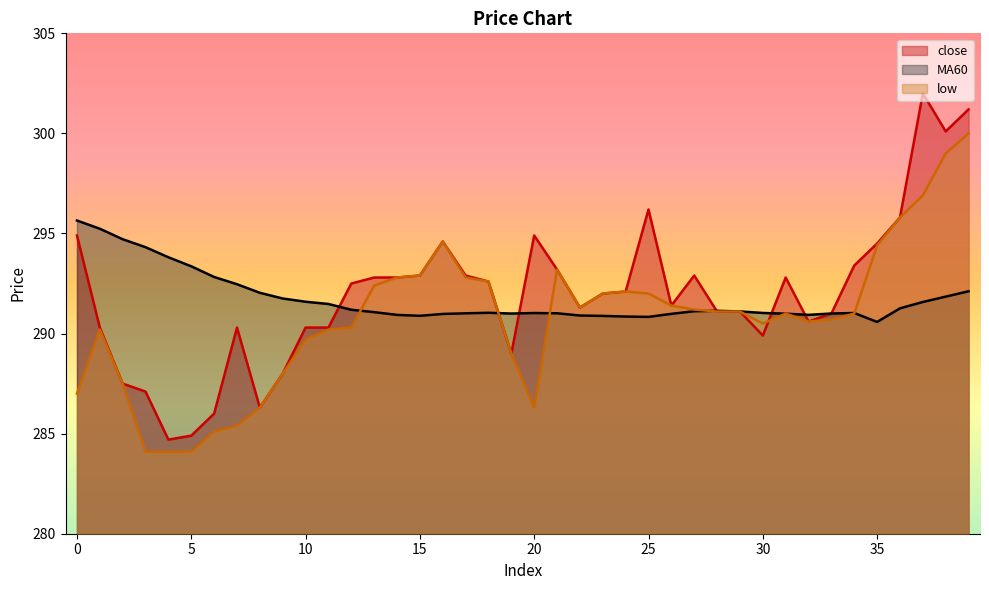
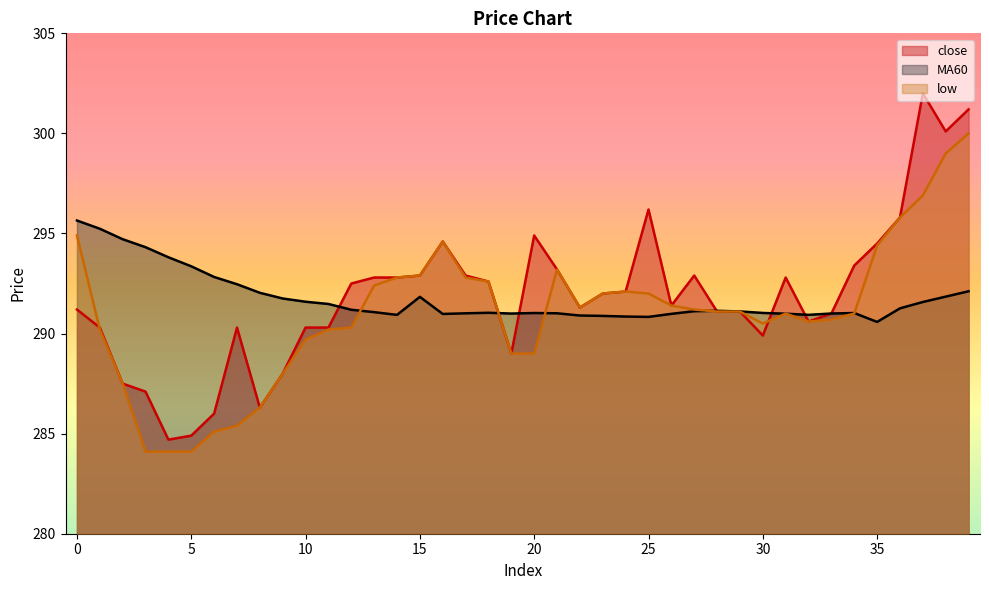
close, 0: 294.9 -> 291.2
low, 0: 287.0 -> 294.9
MA60, 15: 290.9 -> 291.8
low, 20: 286.3 -> 289.0
